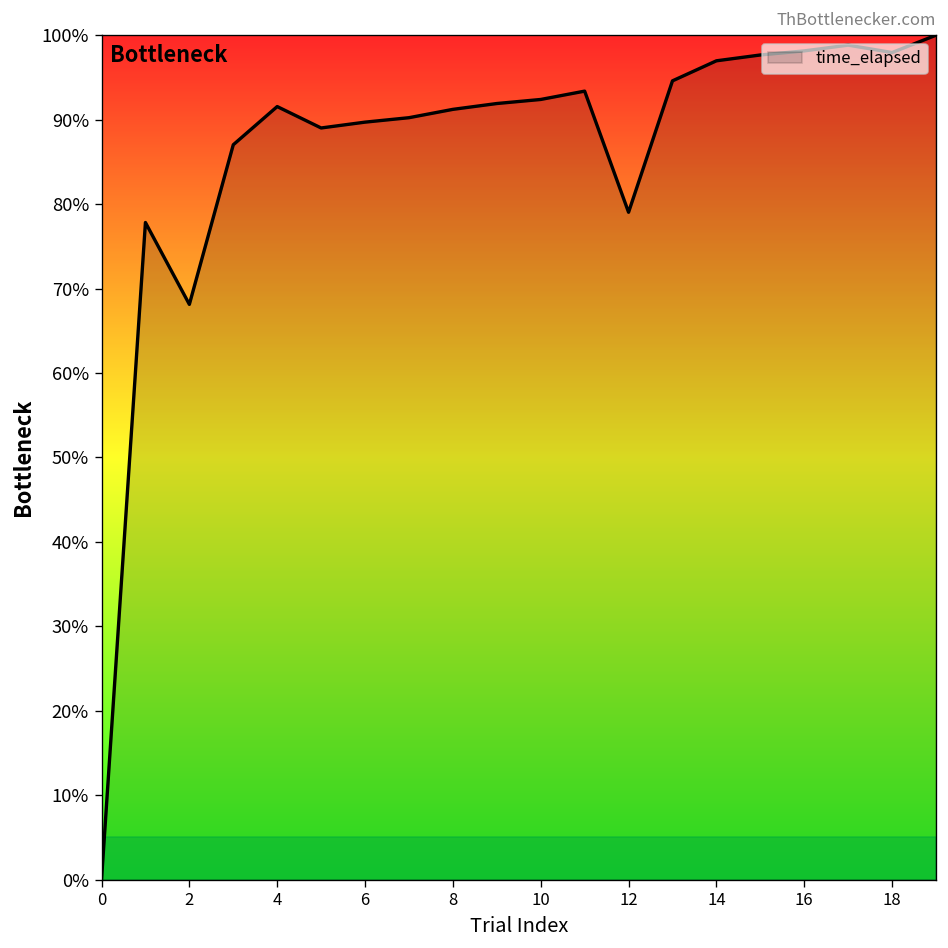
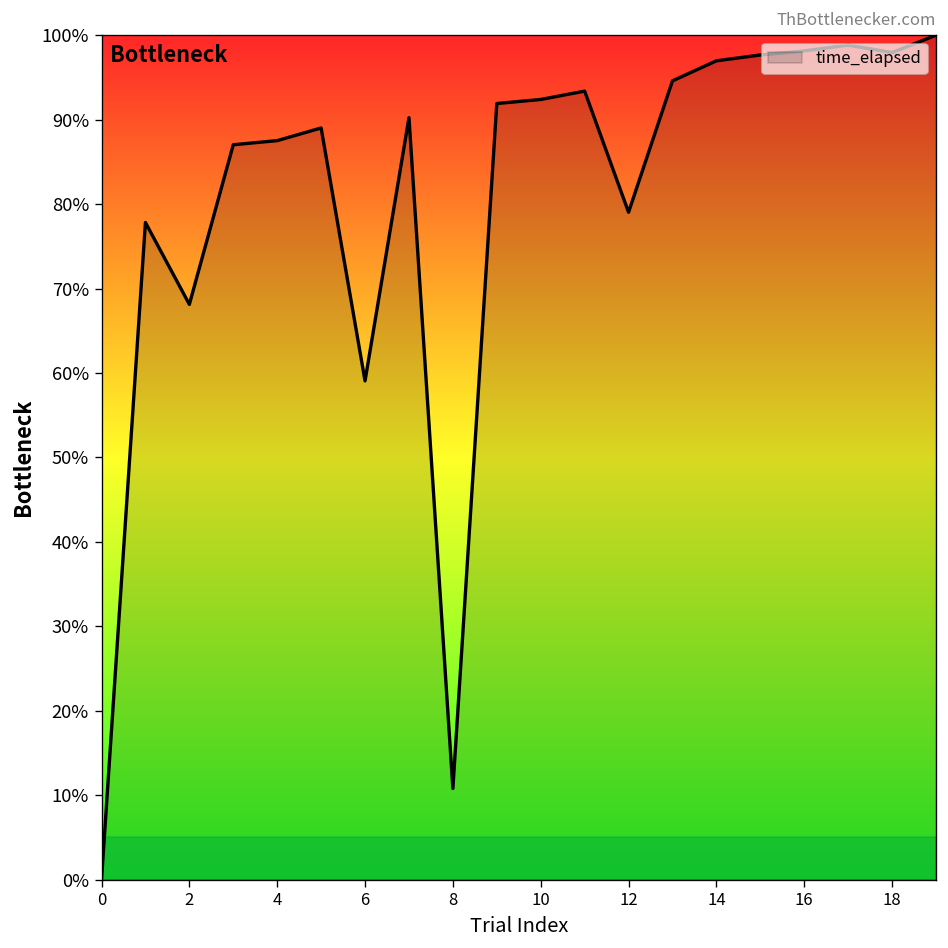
4: 92% -> 88%
6: 90% -> 59%
8: 91% -> 11%
